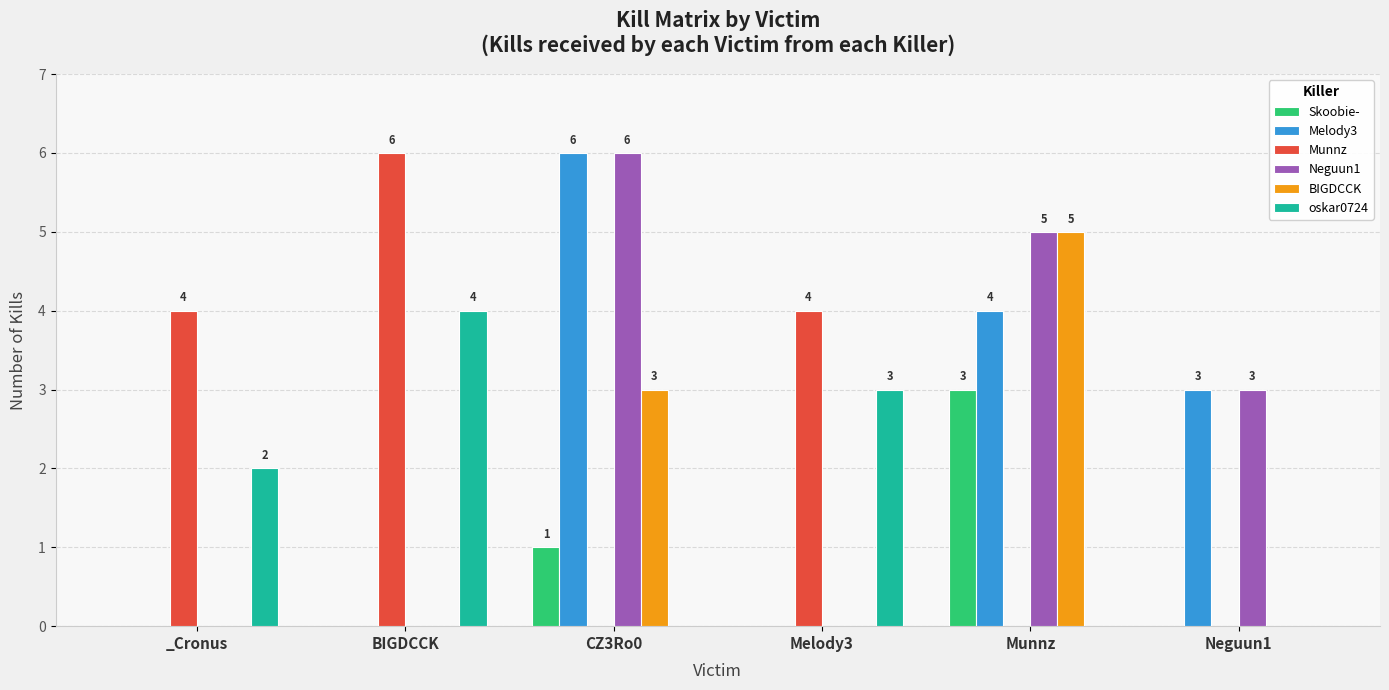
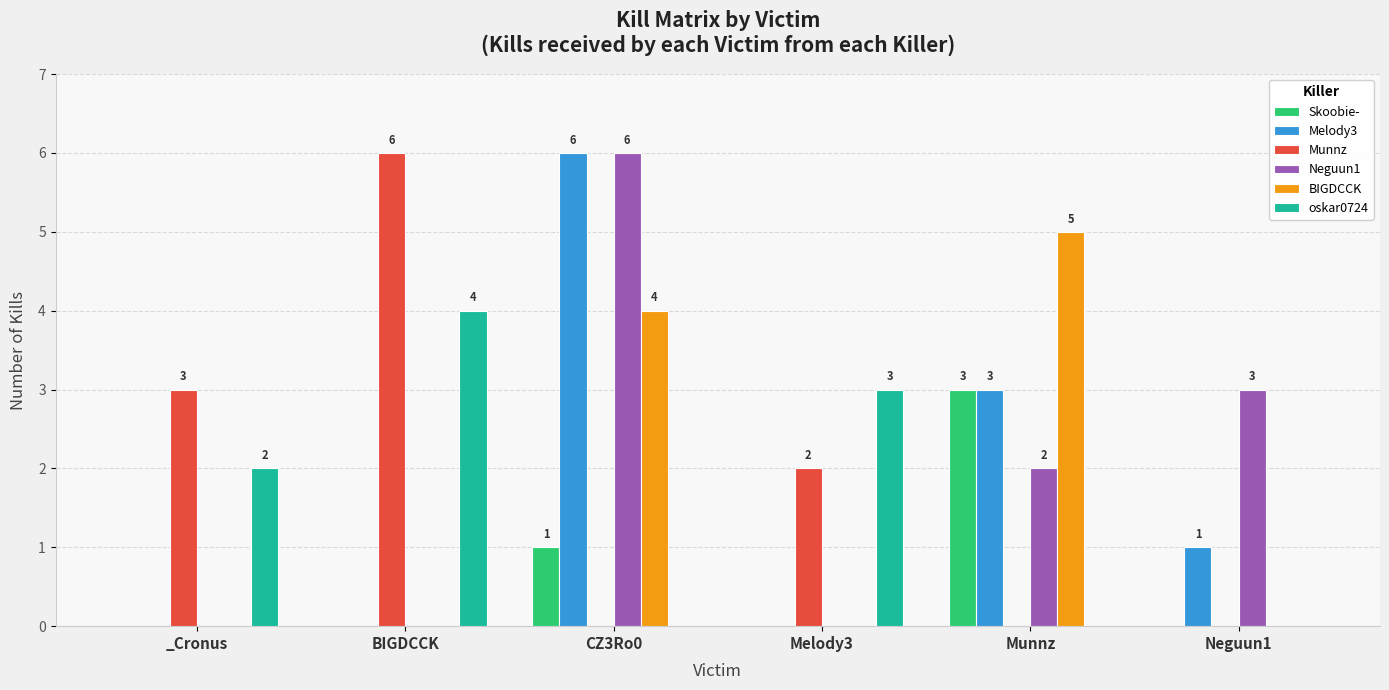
Munnz, _Cronus: 4 -> 3
BIGDCCK, CZ3Ro0: 3 -> 4
Munnz, Melody3: 4 -> 2
Melody3, Munnz: 4 -> 3
Neguun1, Munnz: 5 -> 2
Melody3, Neguun1: 3 -> 1
